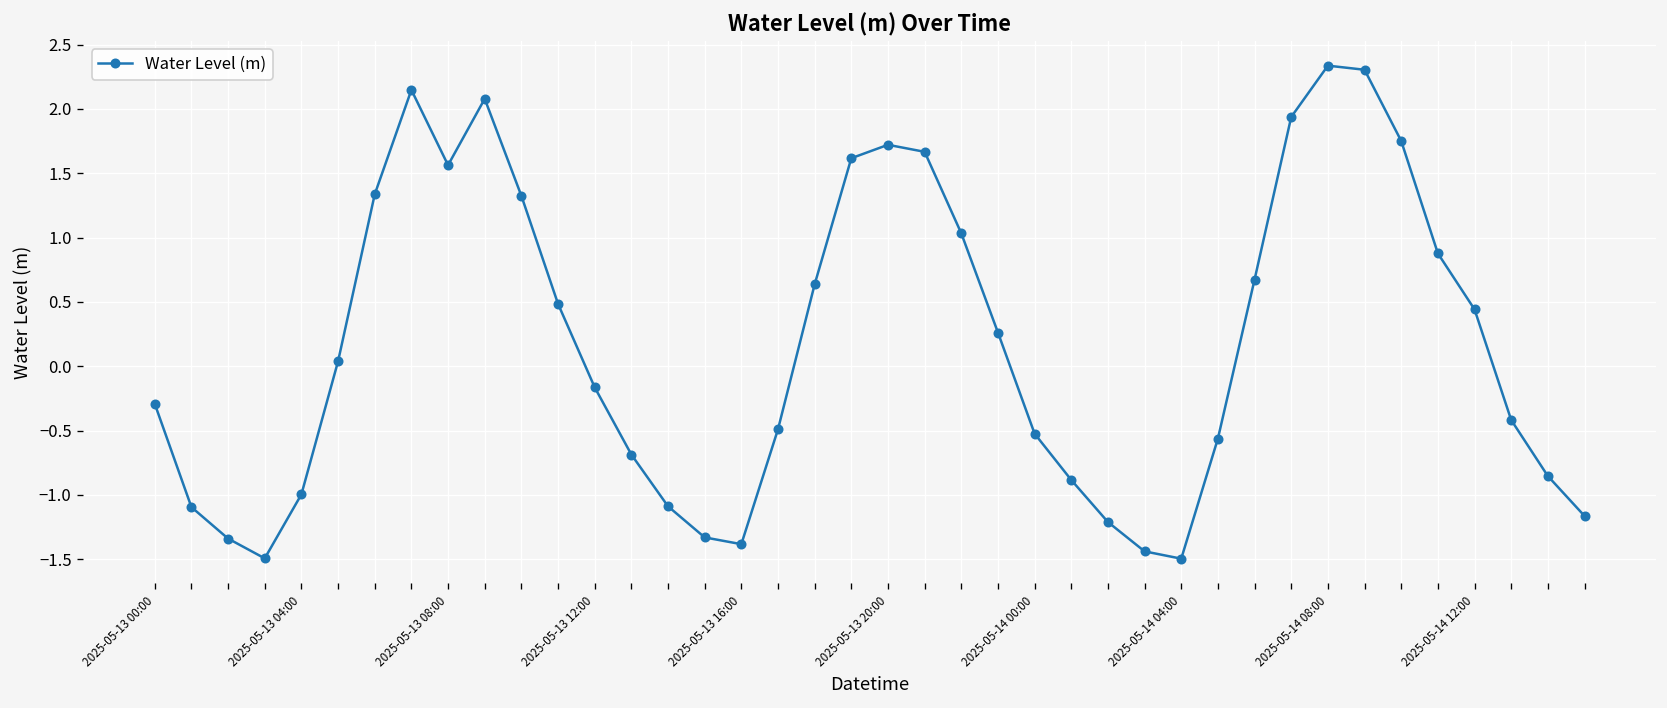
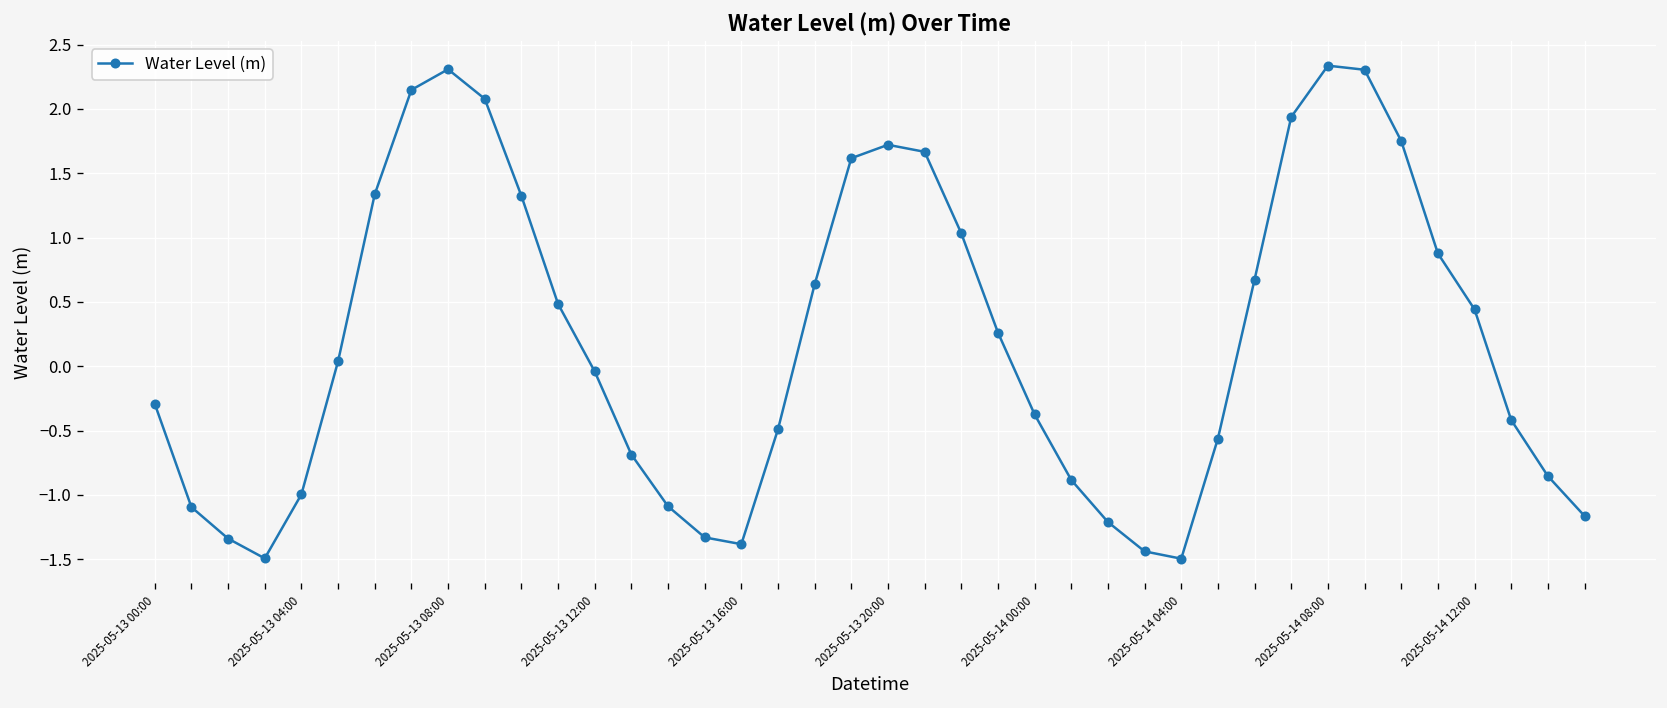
2025-05-13 08:00: 1.56 -> 2.31
2025-05-13 12:00: -0.16 -> -0.04
2025-05-14 00:00: -0.52 -> -0.37
